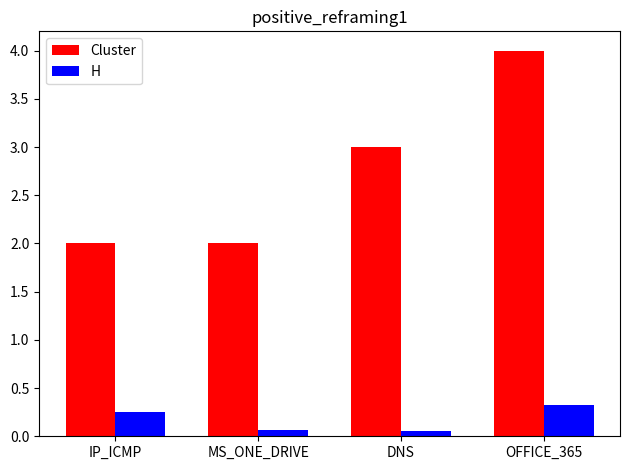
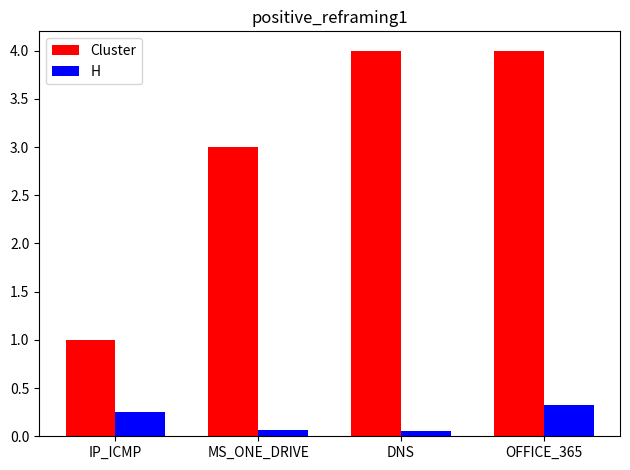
Cluster, IP_ICMP: 2 -> 1
Cluster, MS_ONE_DRIVE: 2 -> 3
Cluster, DNS: 3 -> 4
